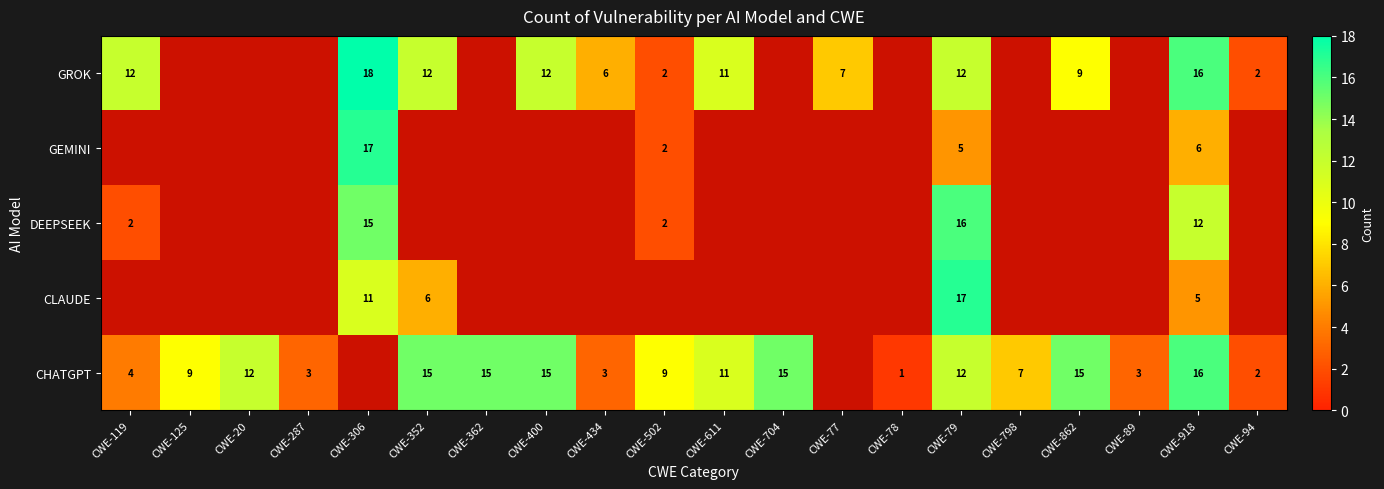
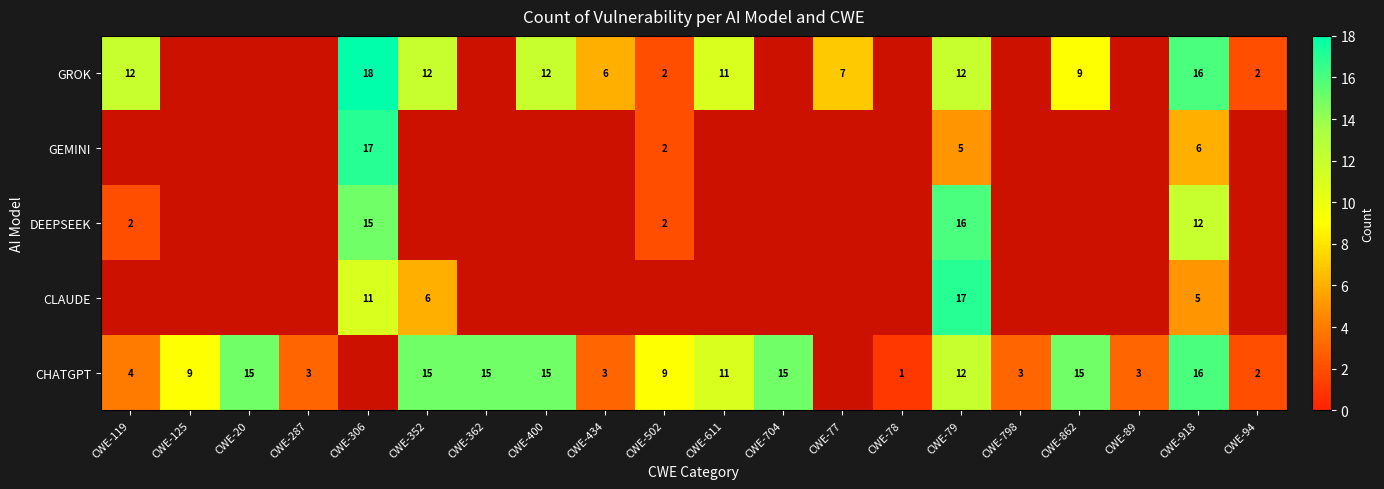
CHATGPT, CWE-20: 12 -> 15
CHATGPT, CWE-798: 7 -> 3
